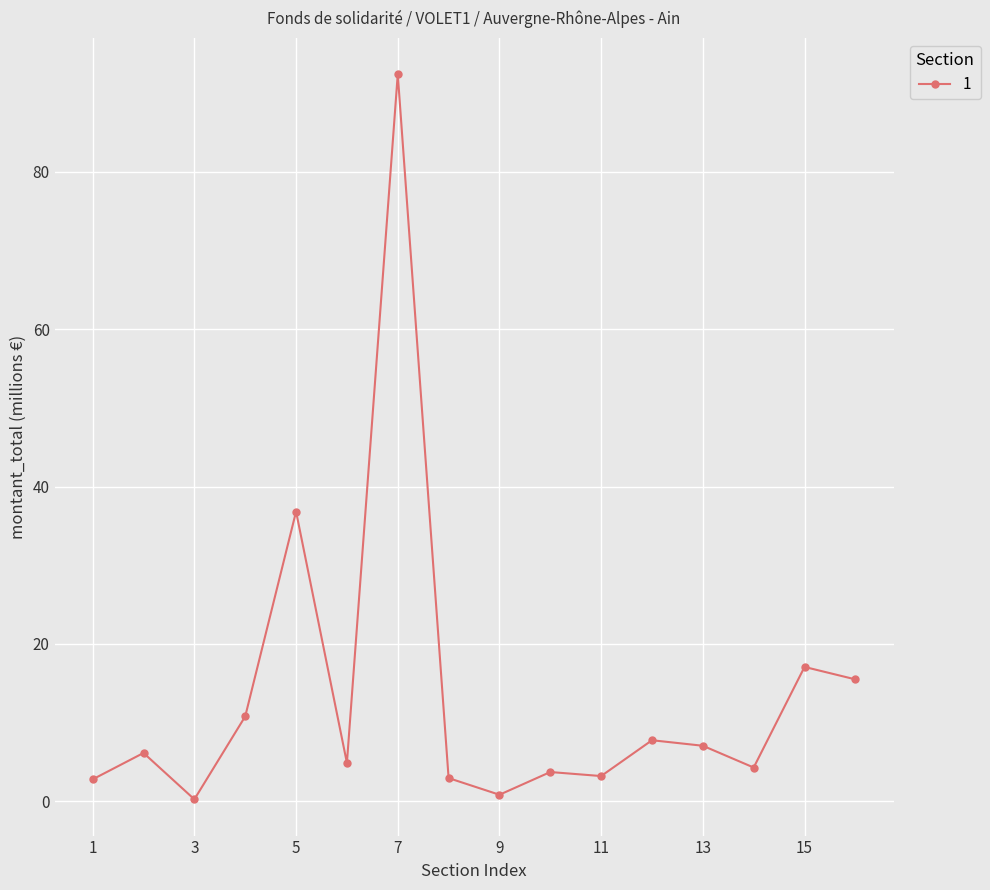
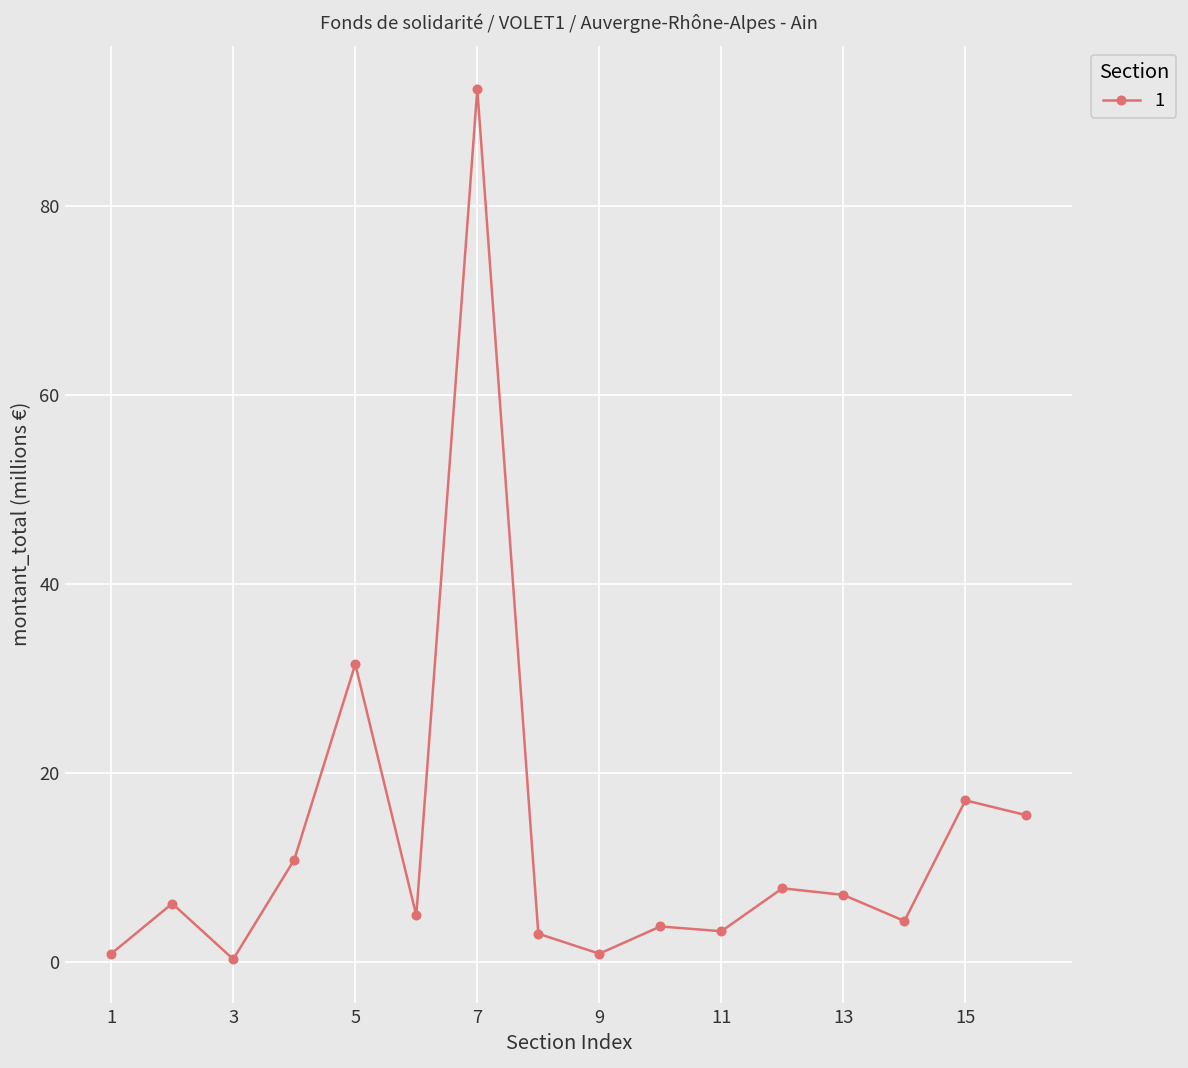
1: 3 -> 1
5: 37 -> 31
